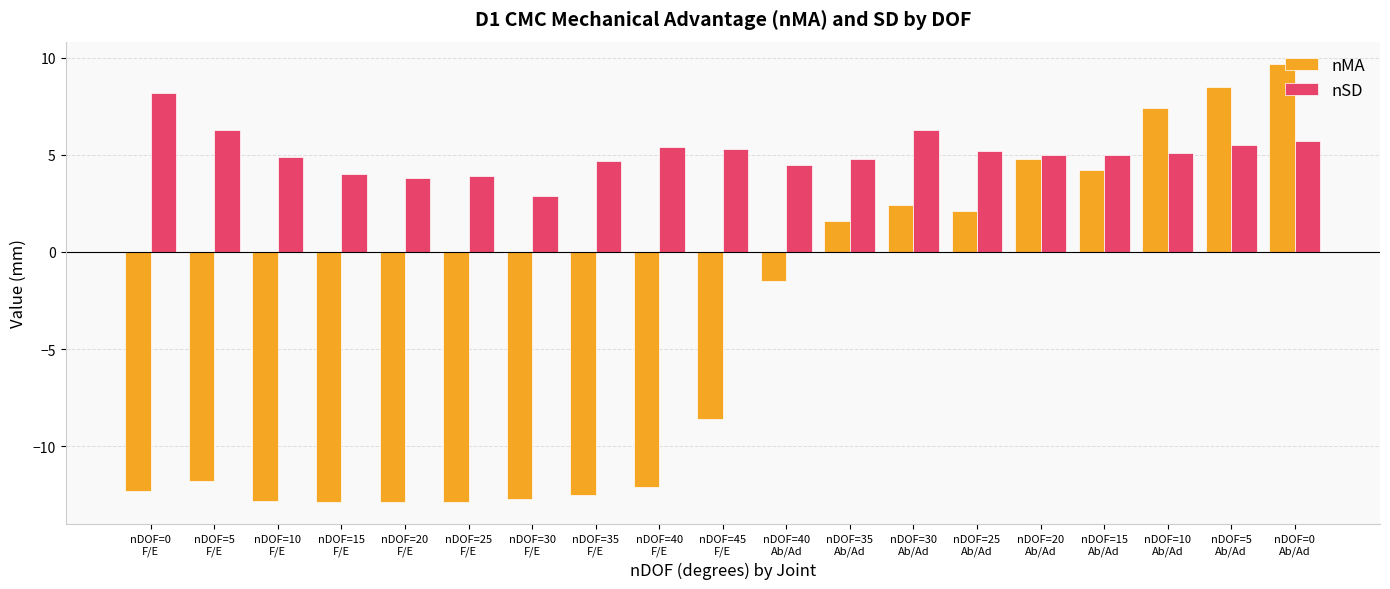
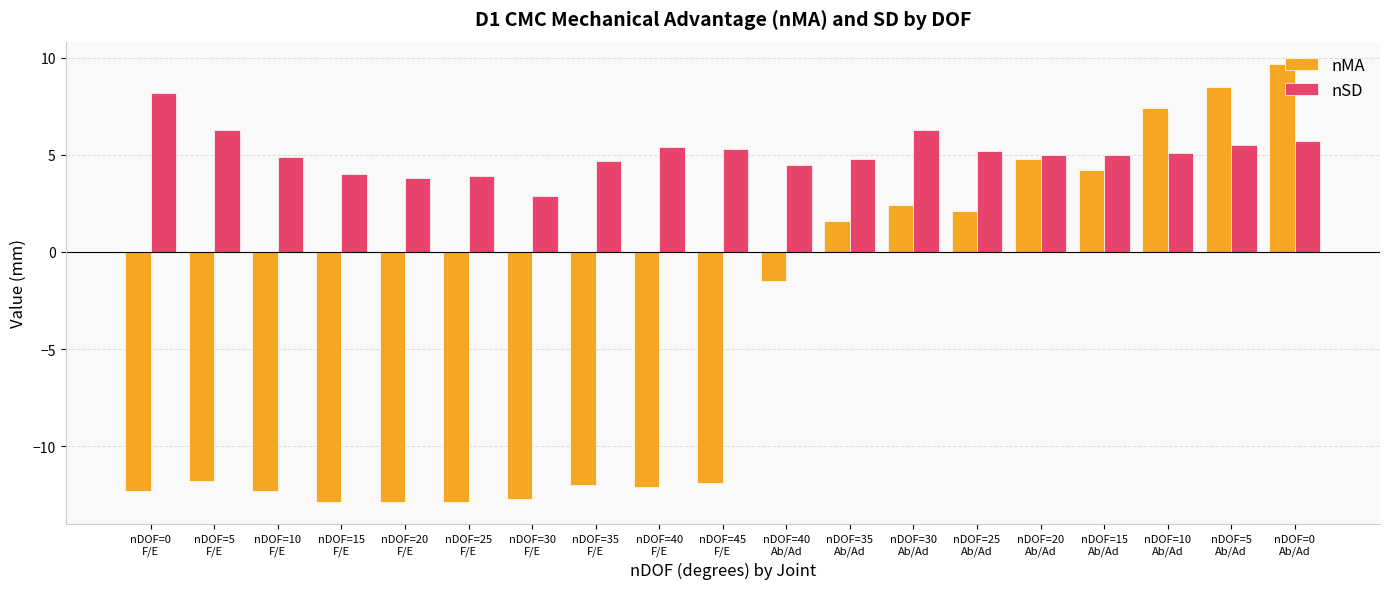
nMA, nDOF=10 F/E: -12.8 -> -12.3
nMA, nDOF=35 F/E: -12.5 -> -12.0
nMA, nDOF=45 F/E: -8.6 -> -11.9
